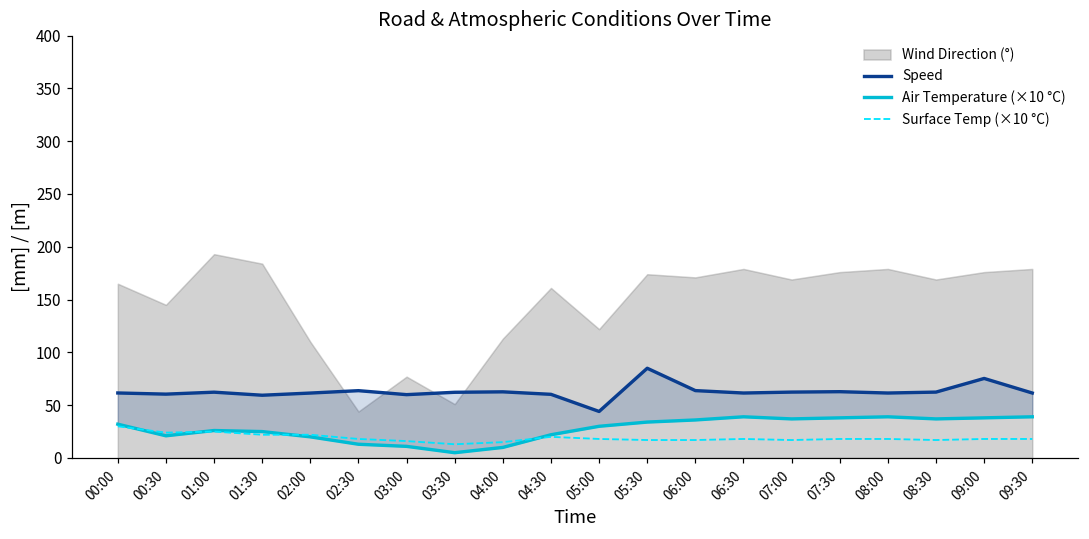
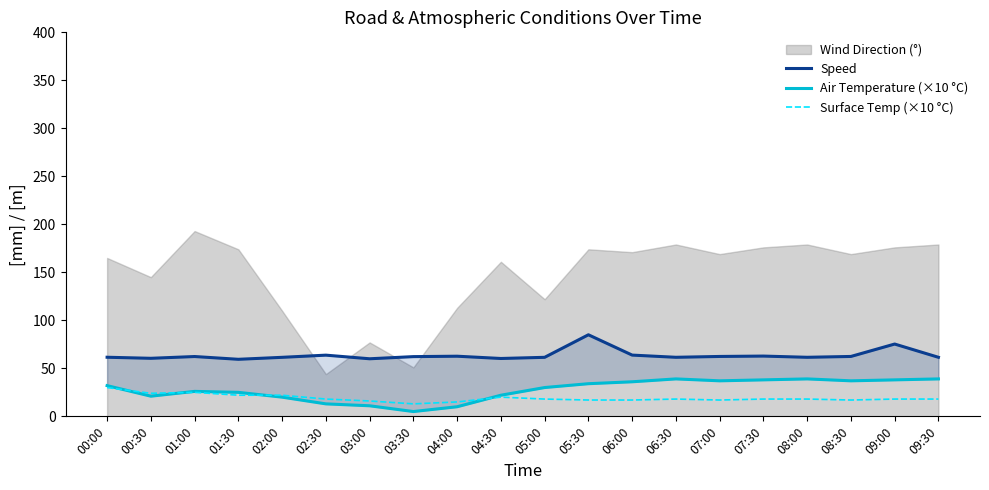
Wind Direction (°), 01:30: 180 -> 170
Speed, 05:00: 40 -> 60
